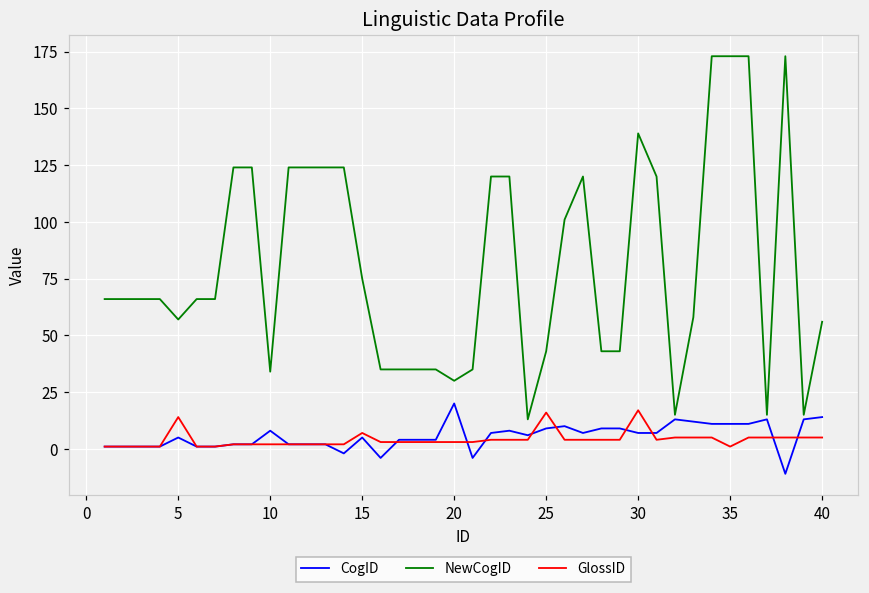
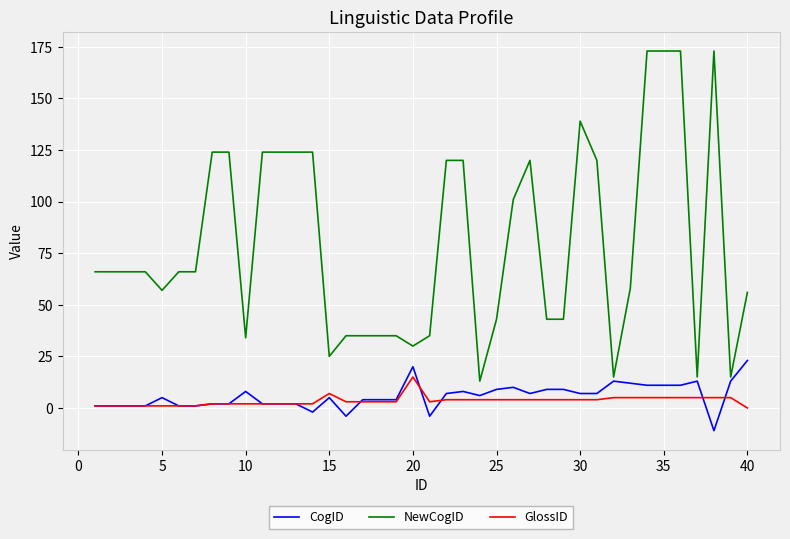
GlossID, 5: 14 -> 1
NewCogID, 15: 75 -> 25
GlossID, 20: 3 -> 15
GlossID, 25: 16 -> 4
GlossID, 30: 17 -> 4
GlossID, 35: 1 -> 5
CogID, 40: 14 -> 23
GlossID, 40: 5 -> 0
